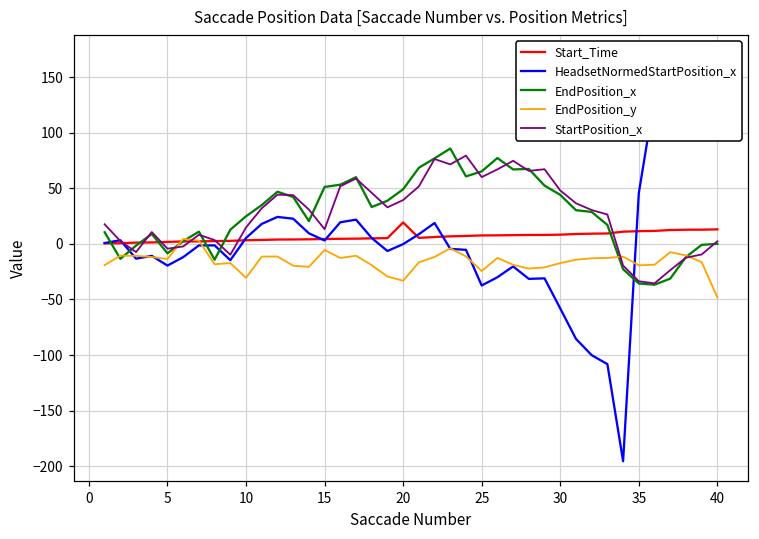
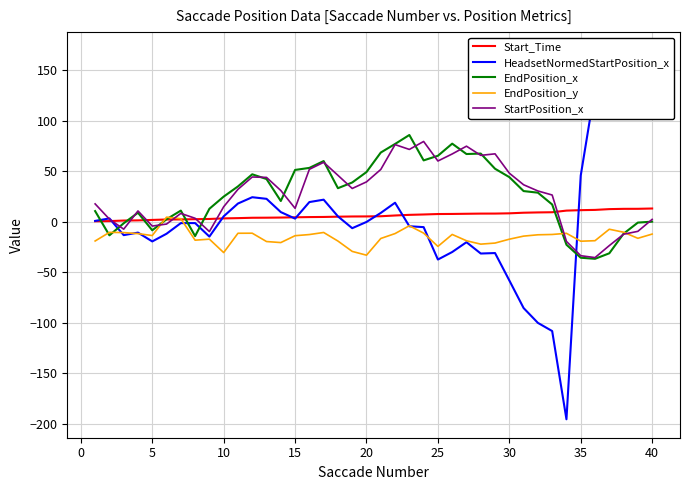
EndPosition_y, 15: -5 -> -14
Start_Time, 20: 19 -> 5
EndPosition_y, 40: -48 -> -12
